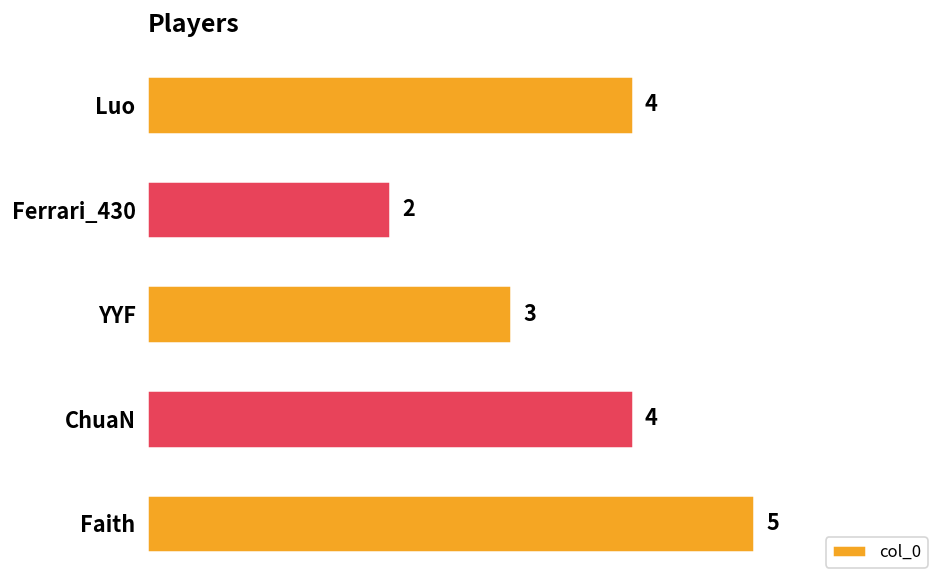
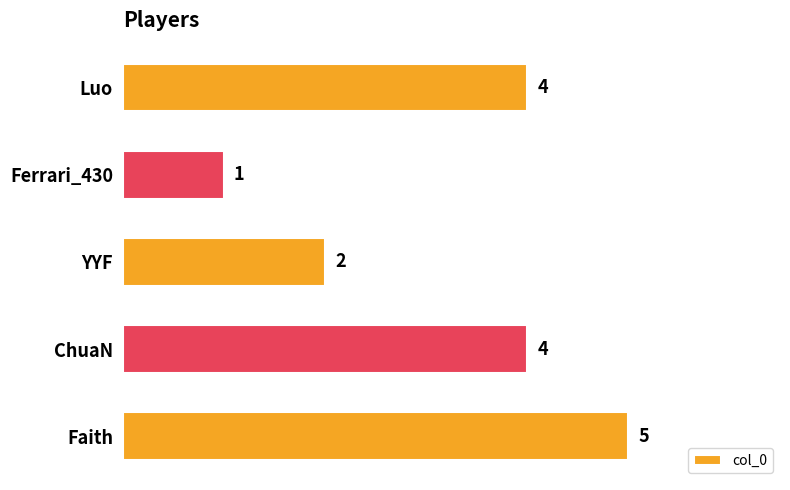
Ferrari_430: 2 -> 1
YYF: 3 -> 2
